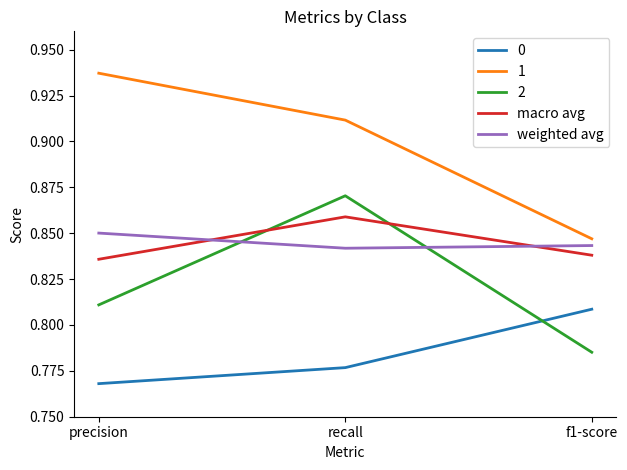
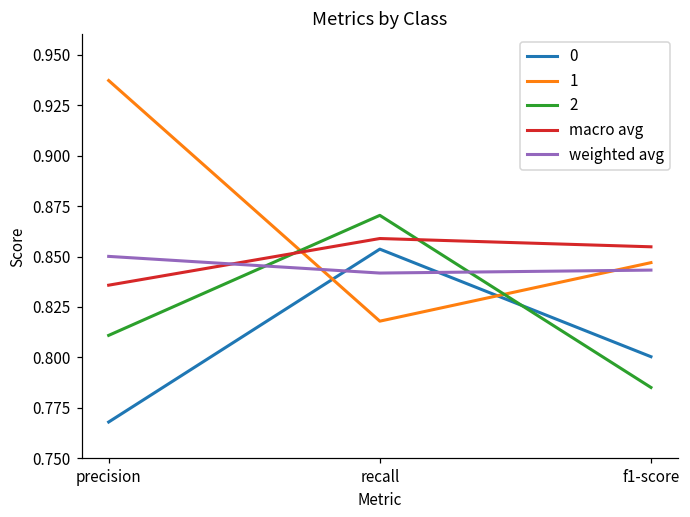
0, recall: 0.777 -> 0.854
1, recall: 0.912 -> 0.818
0, f1-score: 0.809 -> 0.800
macro avg, f1-score: 0.838 -> 0.855
